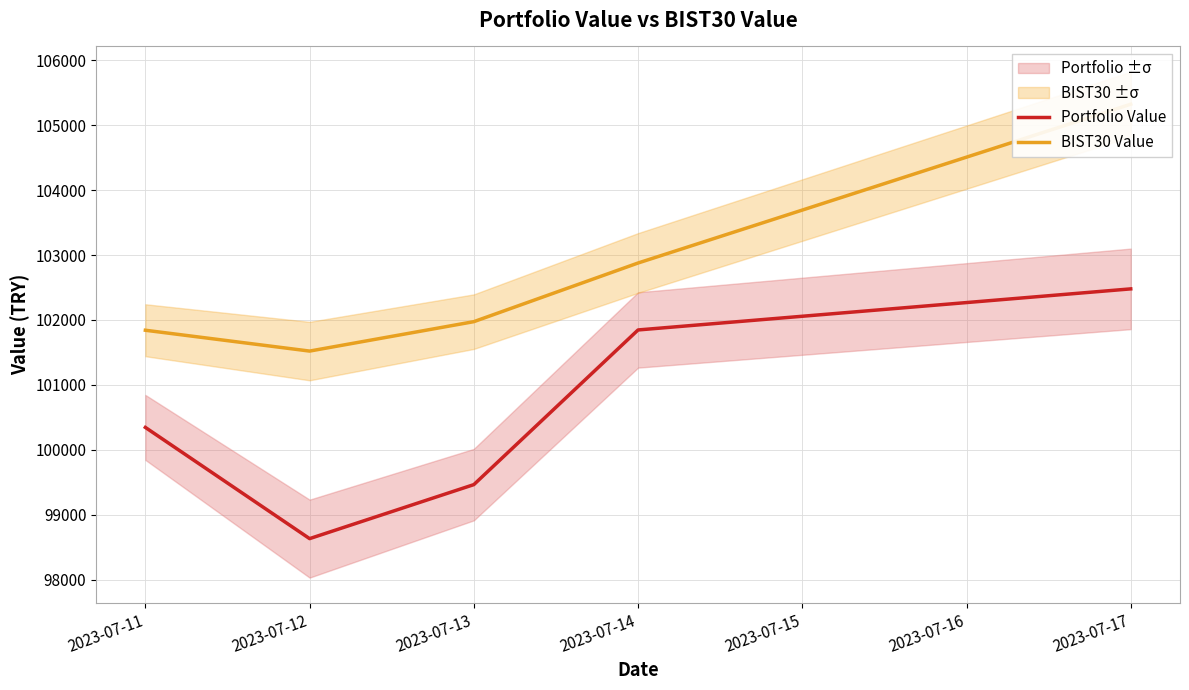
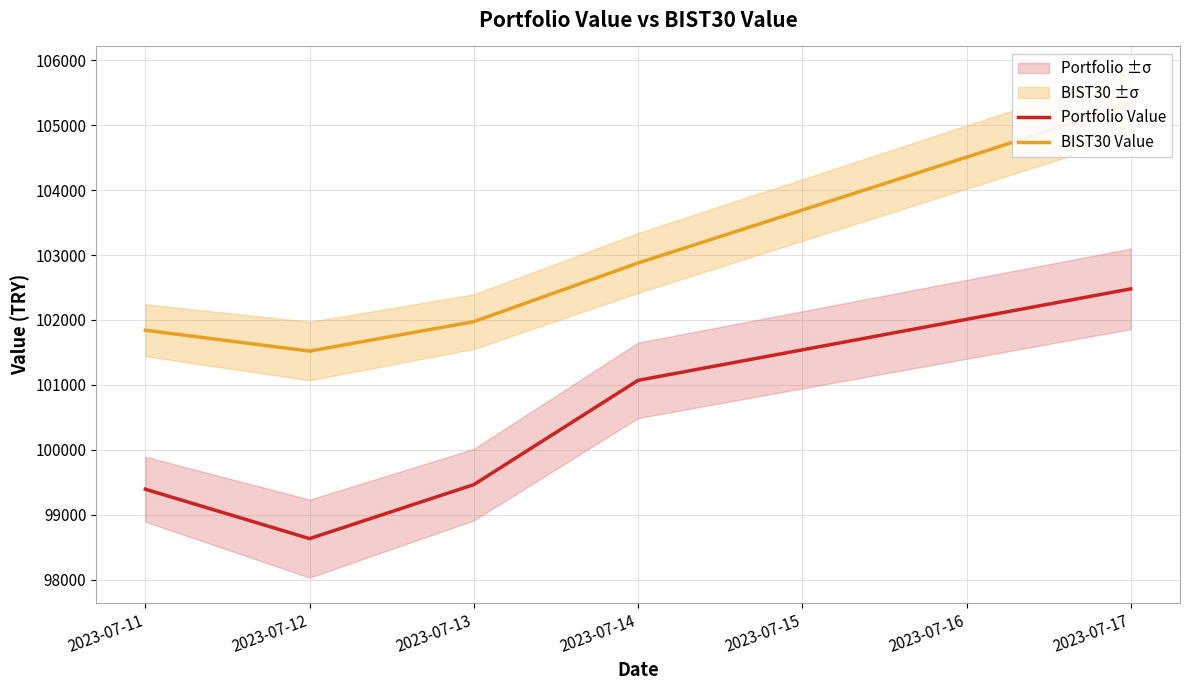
Portfolio Value, 2023-07-11: 100300 -> 99400
Portfolio Value, 2023-07-14: 101800 -> 101100
